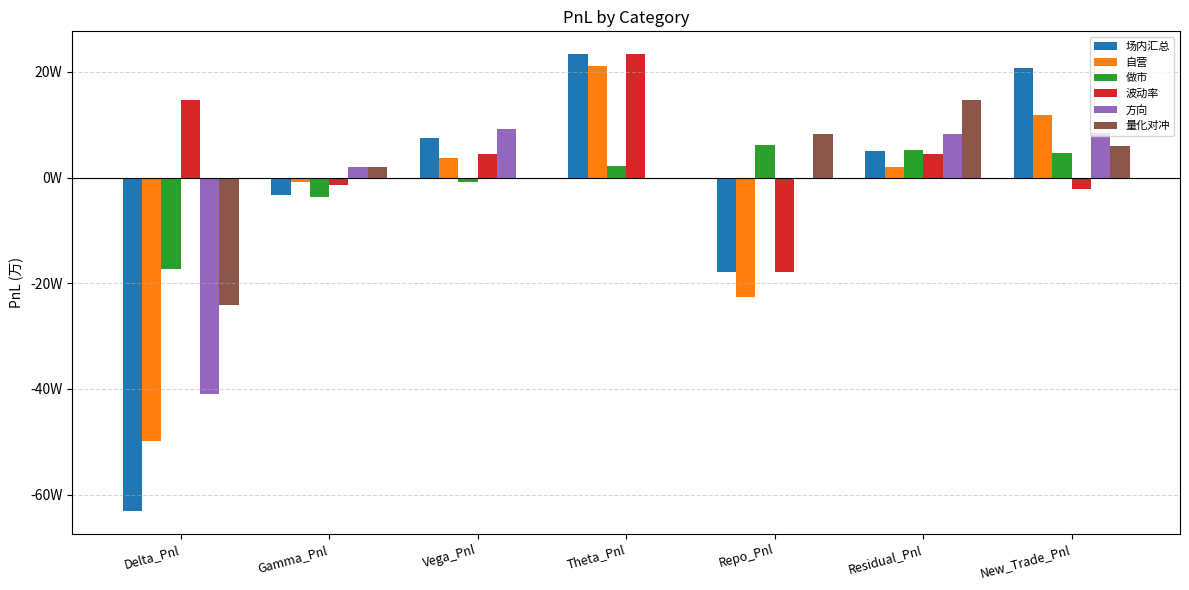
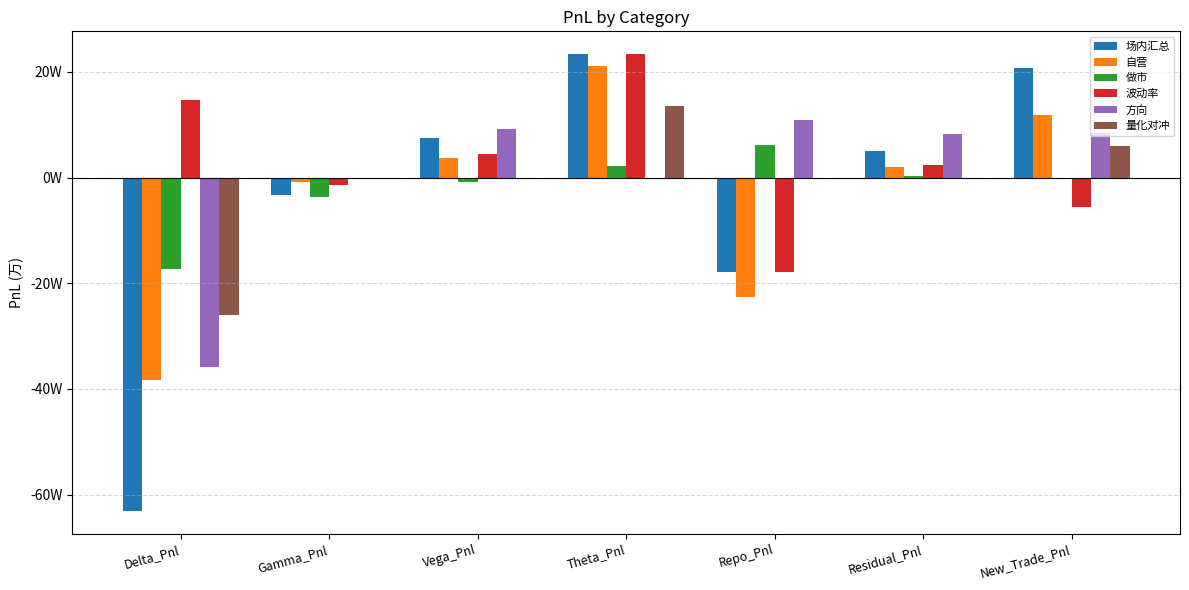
自营, Delta_Pnl: -50W -> -38W
方向, Delta_Pnl: -41W -> -36W
量化对冲, Delta_Pnl: -24W -> -26W
方向, Gamma_Pnl: 2W -> 0W
量化对冲, Gamma_Pnl: 2W -> 0W
量化对冲, Theta_Pnl: 0W -> 13W
方向, Repo_Pnl: 0W -> 11W
量化对冲, Repo_Pnl: 8W -> 0W
做市, Residual_Pnl: 5W -> 0W
波动率, Residual_Pnl: 4W -> 2W
量化对冲, Residual_Pnl: 15W -> 0W
做市, New_Trade_Pnl: 5W -> 0W
波动率, New_Trade_Pnl: -2W -> -6W
